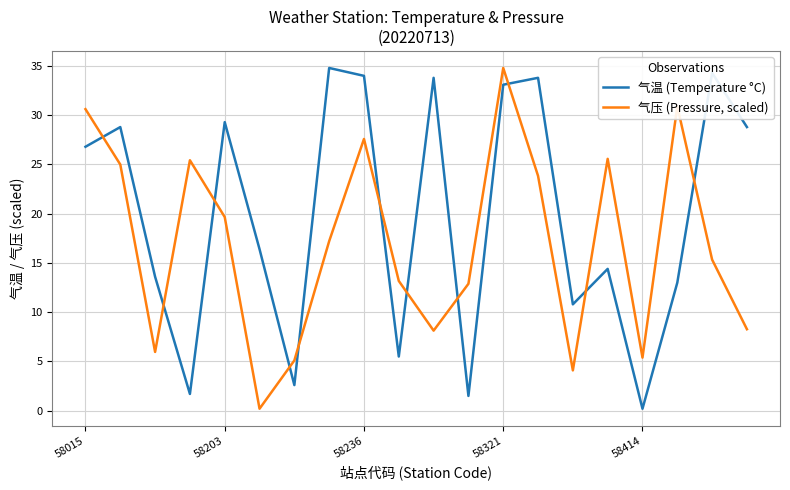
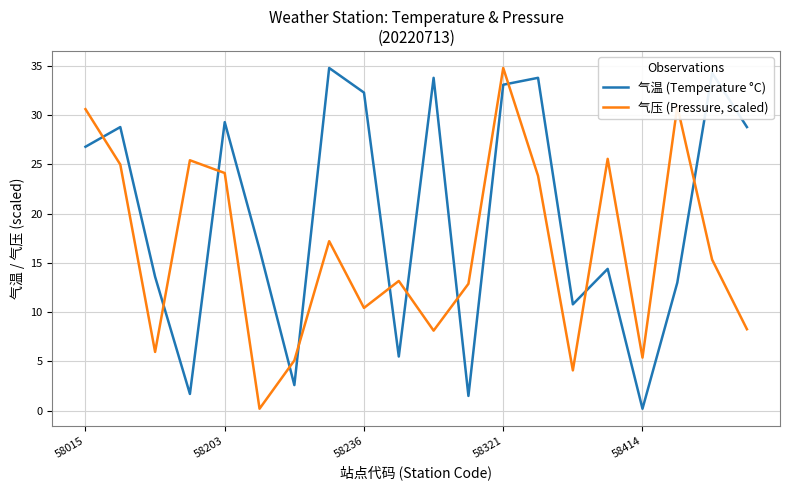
气压 (Pressure, scaled), 58203: 20 -> 24
气温 (Temperature °C), 58236: 34 -> 32
气压 (Pressure, scaled), 58236: 28 -> 10
